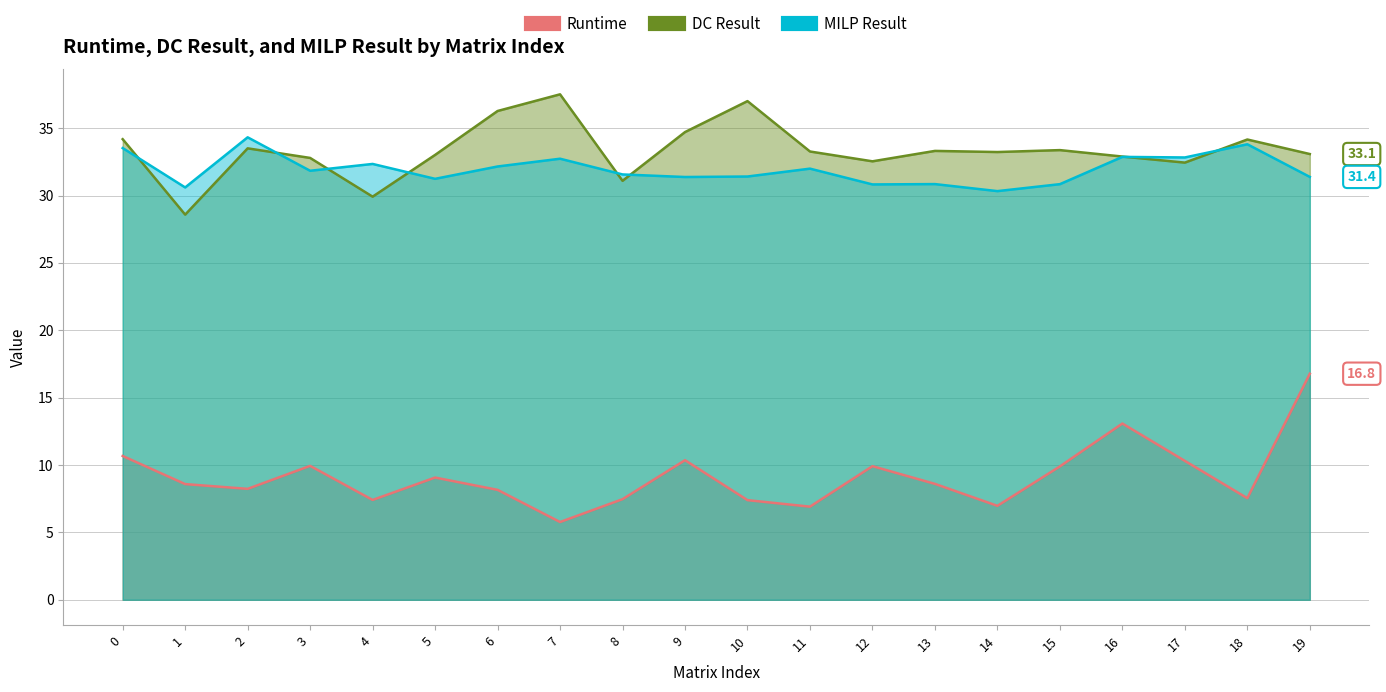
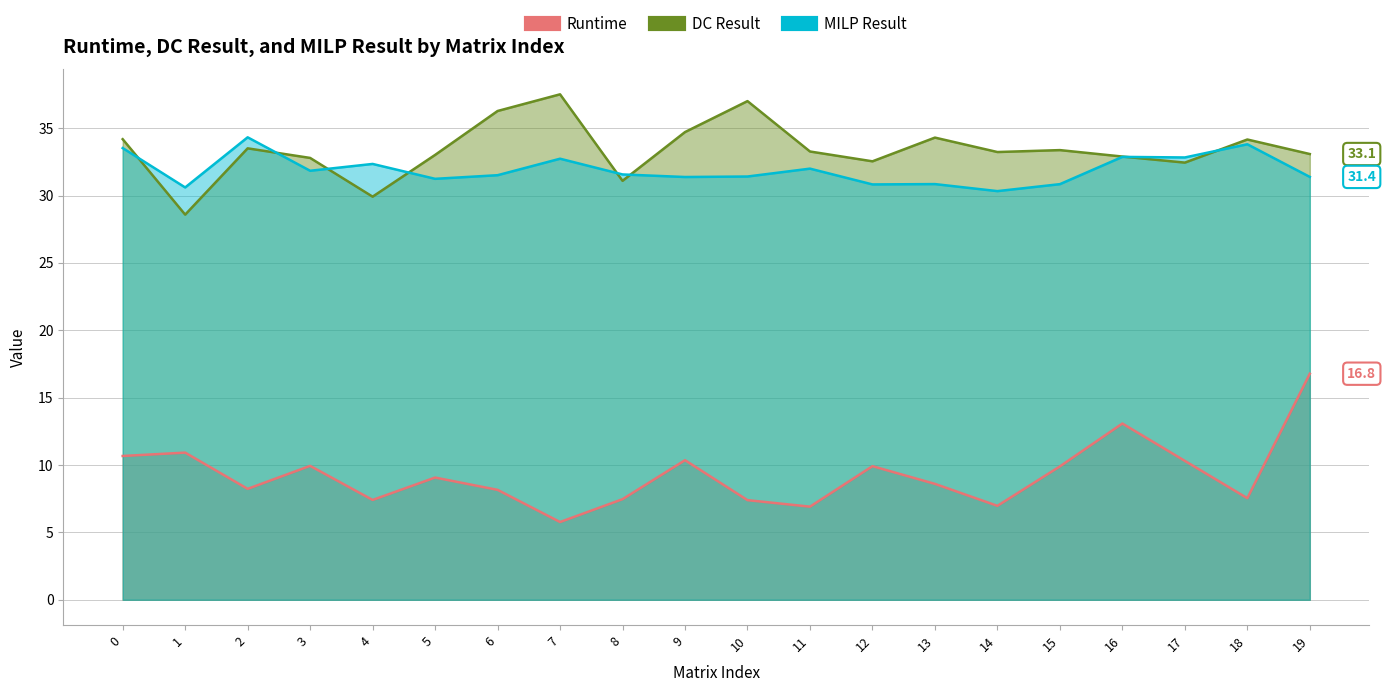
Runtime, 1: 8.6 -> 10.9
MILP Result, 6: 32.2 -> 31.5
DC Result, 13: 33.3 -> 34.3
